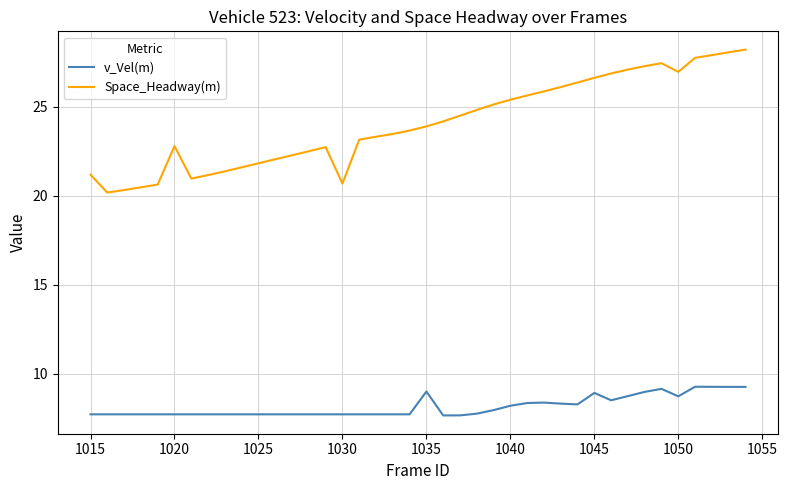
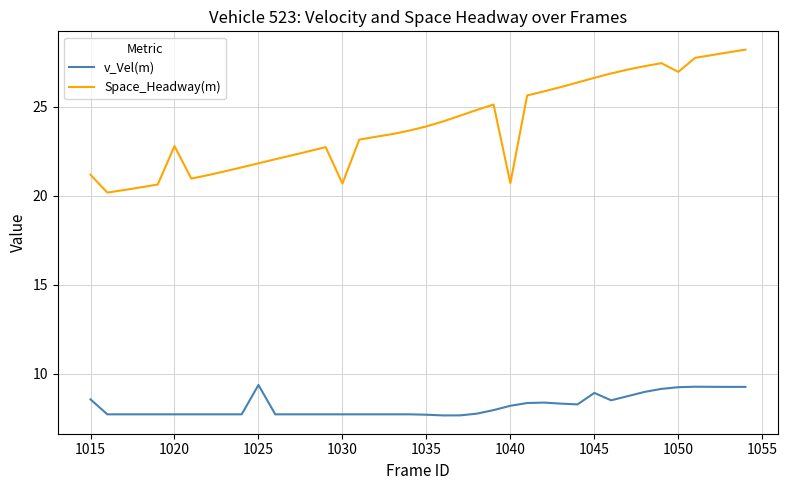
v_Vel(m), 1015: 7.7 -> 8.6
v_Vel(m), 1025: 7.7 -> 9.4
v_Vel(m), 1035: 9.0 -> 7.7
Space_Headway(m), 1040: 25.4 -> 20.7
v_Vel(m), 1050: 8.7 -> 9.2
